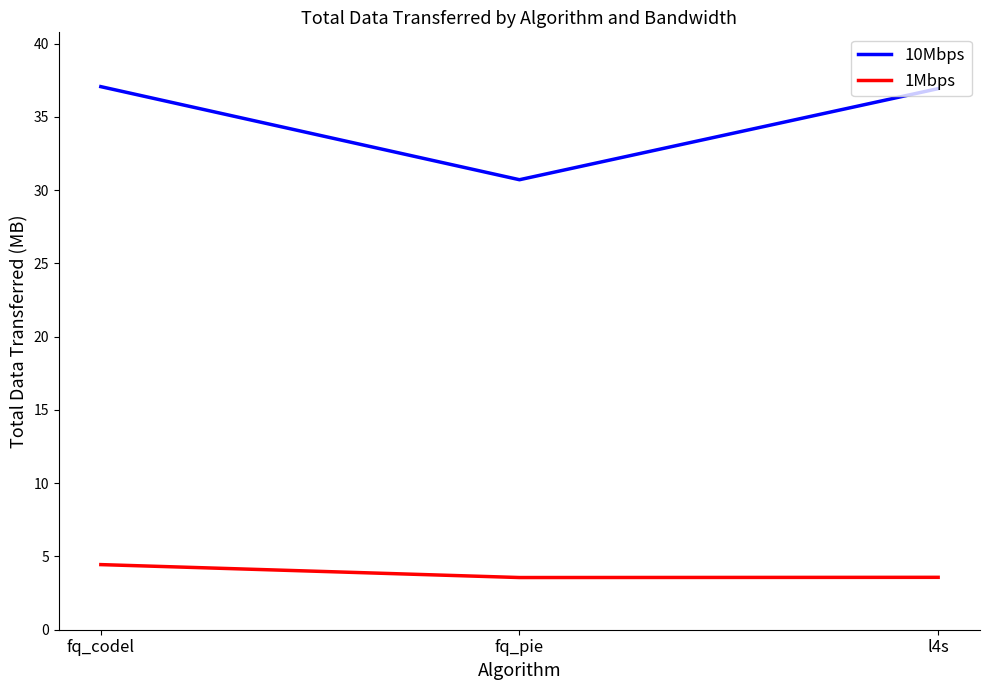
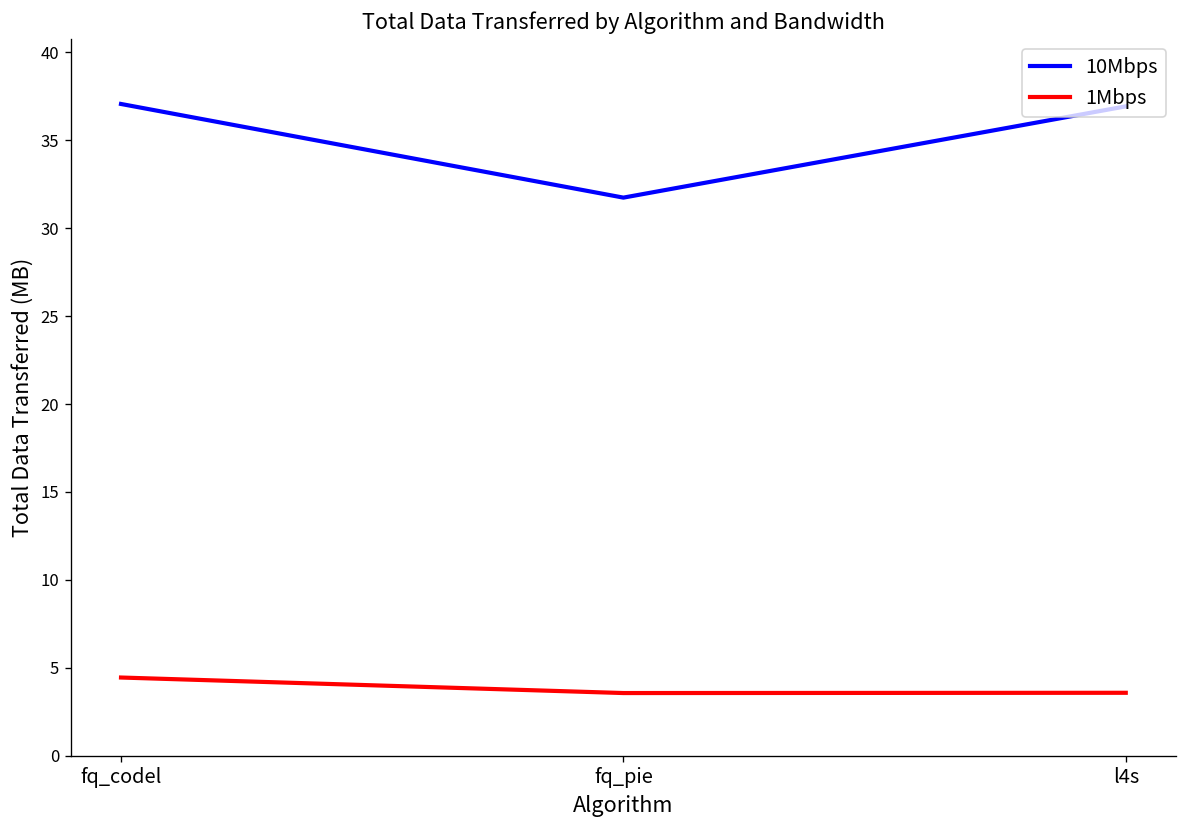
10Mbps, fq_pie: 30.7 -> 31.7
